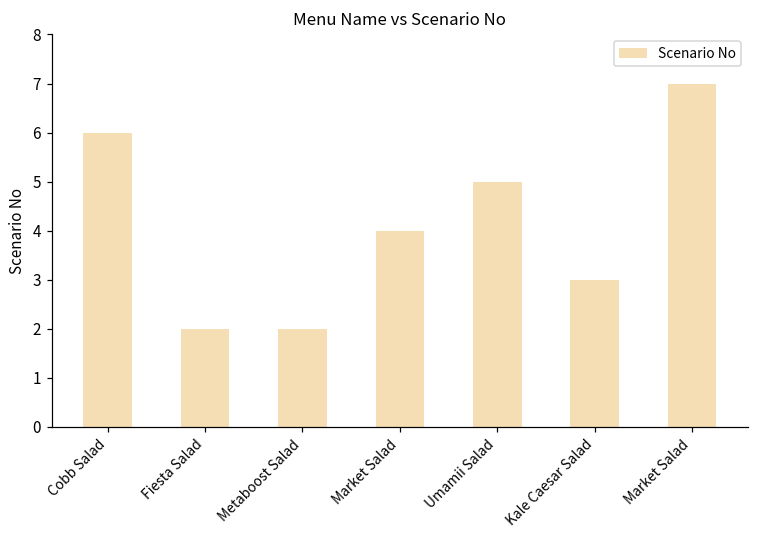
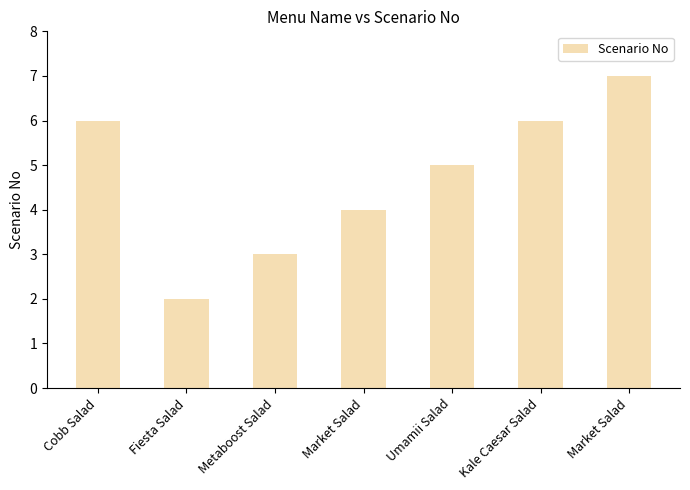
Metaboost Salad: 2 -> 3
Kale Caesar Salad: 3 -> 6
